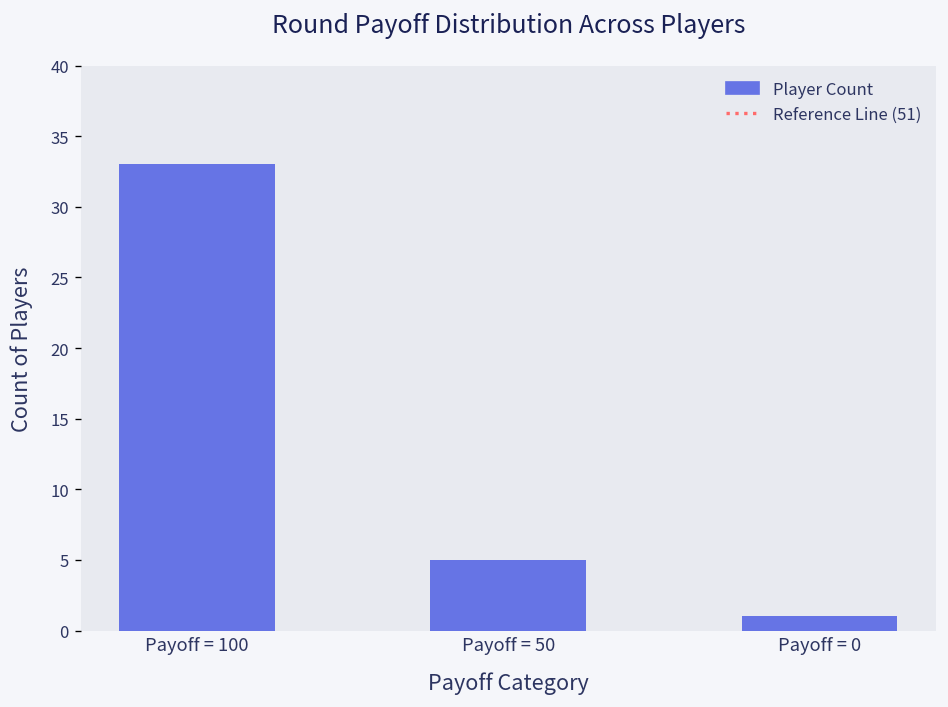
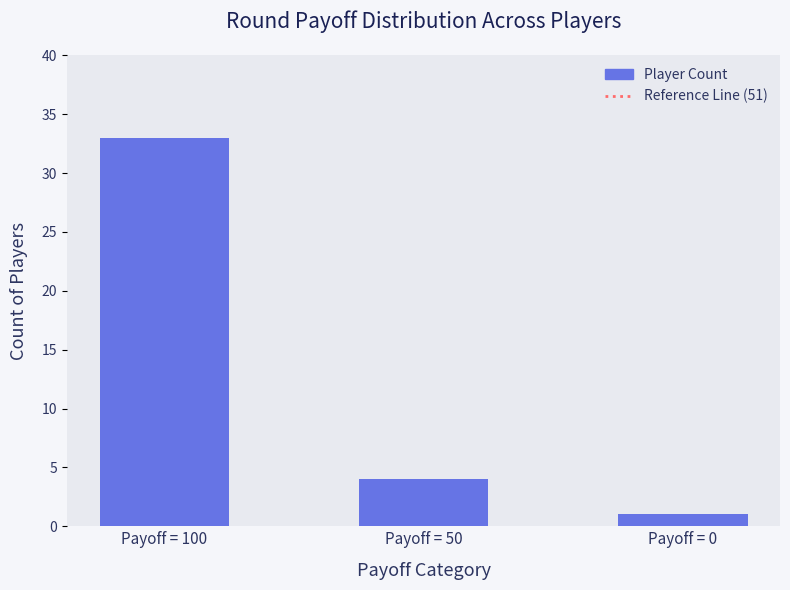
Payoff = 50: 5 -> 4
